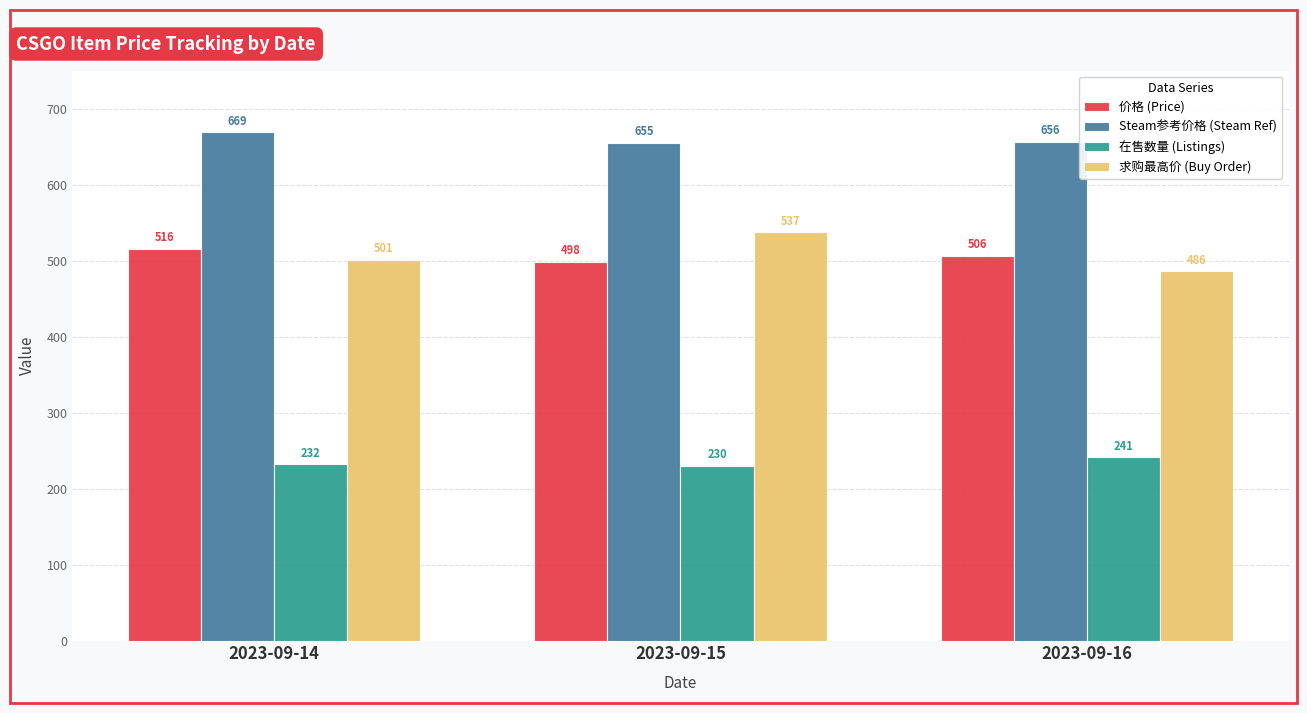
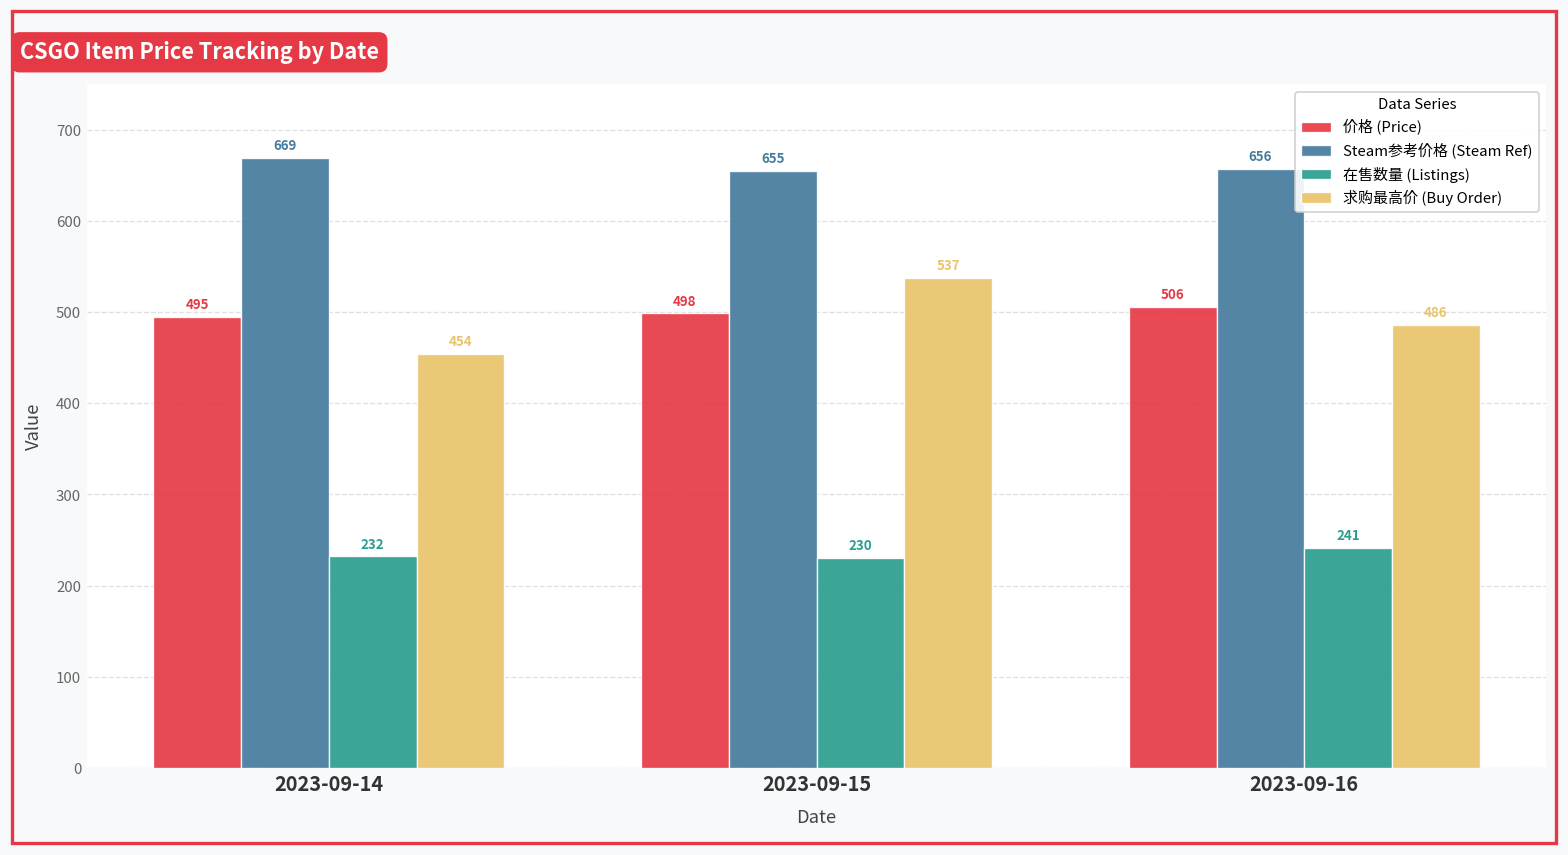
价格 (Price), 2023-09-14: 516 -> 495
求购最高价 (Buy Order), 2023-09-14: 501 -> 454
